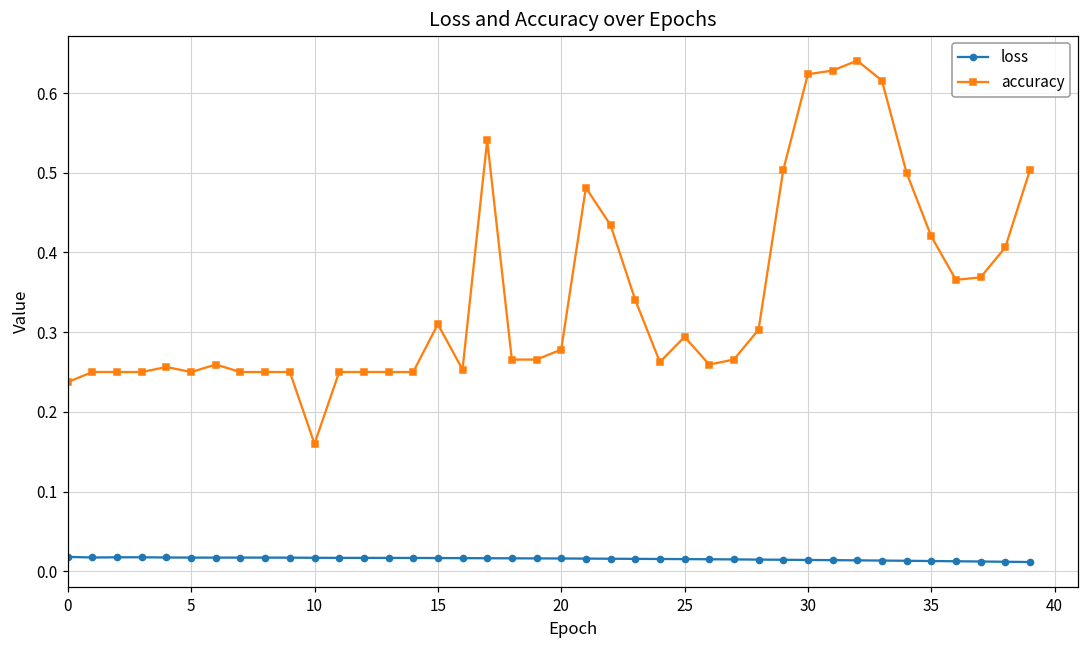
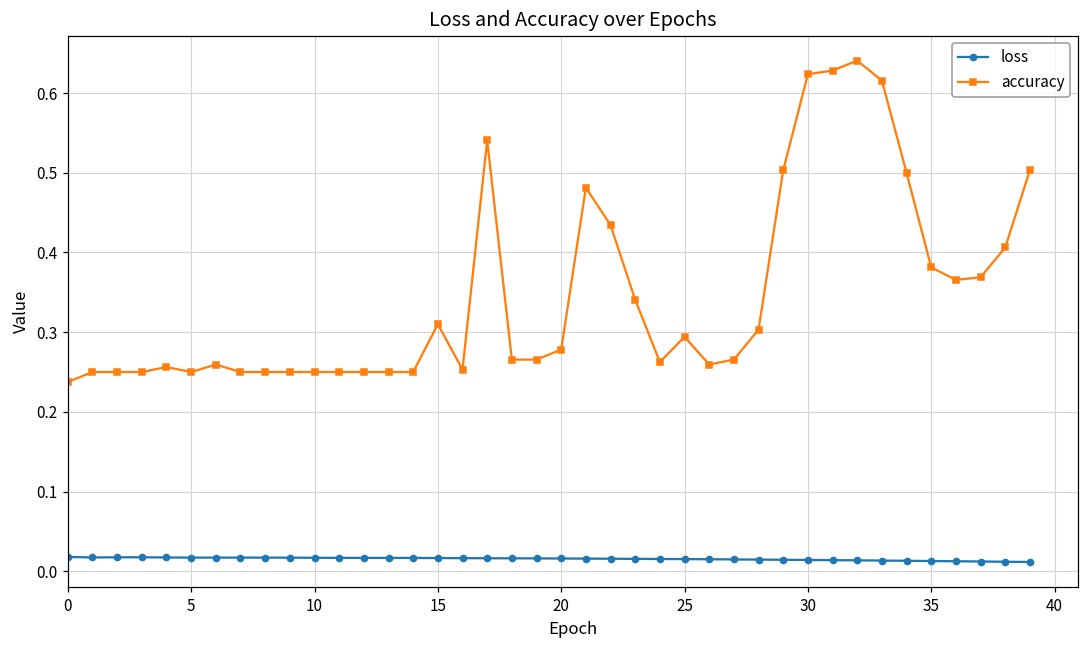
accuracy, 10: 0.16 -> 0.25
accuracy, 35: 0.42 -> 0.38
